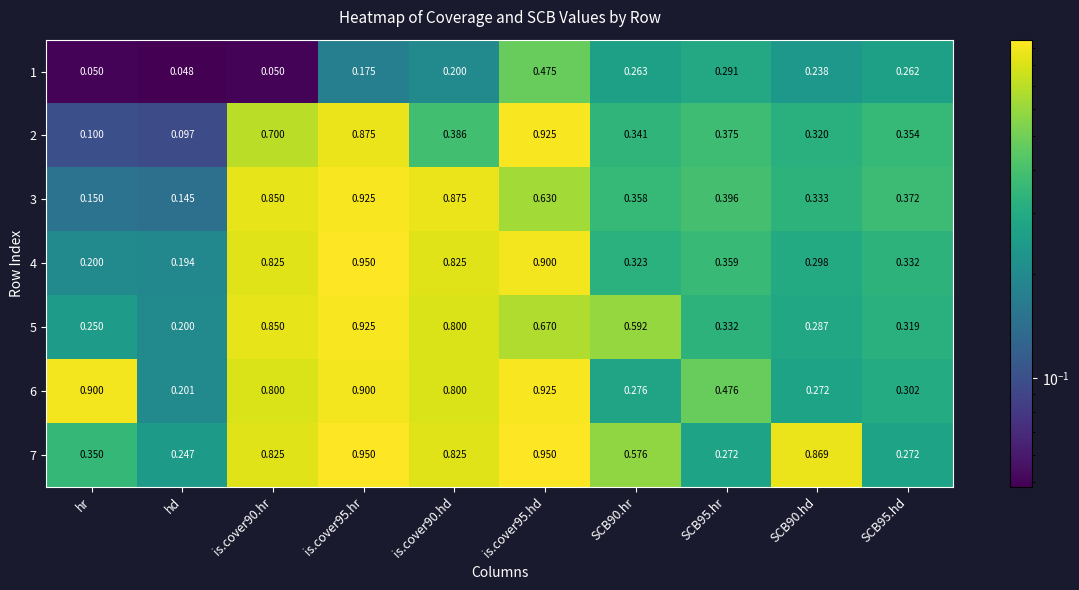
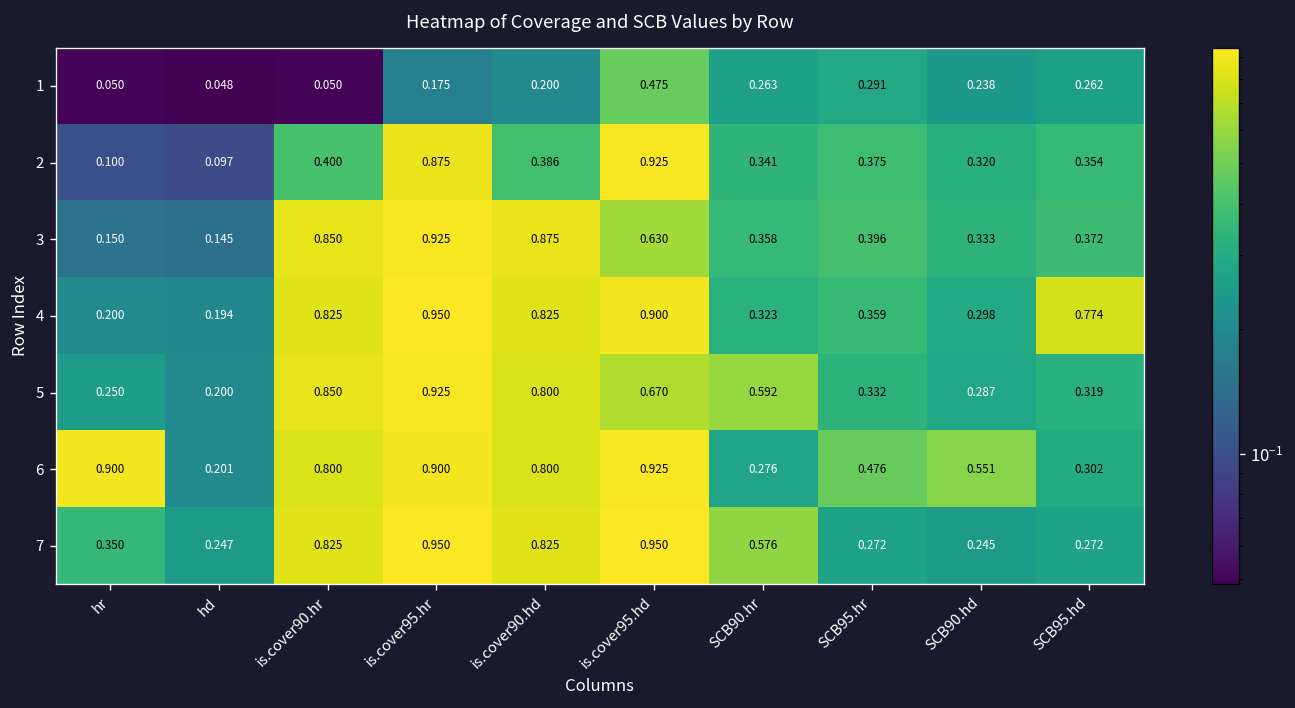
2, is.cover90.hr: 0.700 -> 0.400
4, SCB95.hd: 0.332 -> 0.774
6, SCB90.hd: 0.272 -> 0.551
7, SCB90.hd: 0.869 -> 0.245
